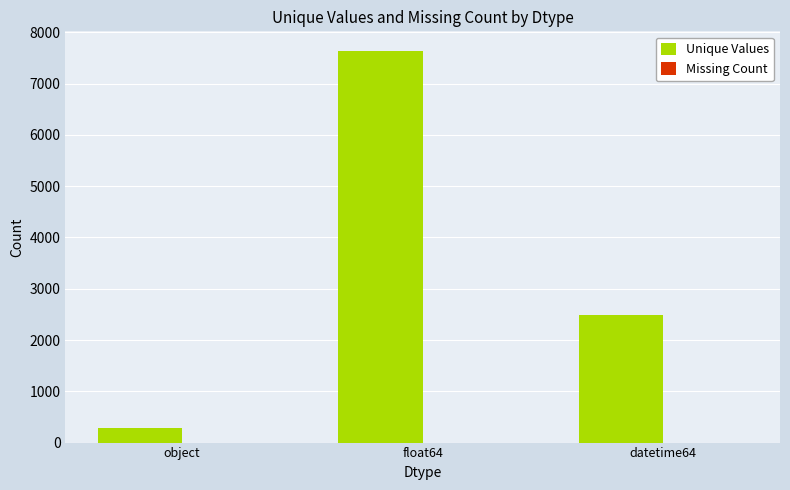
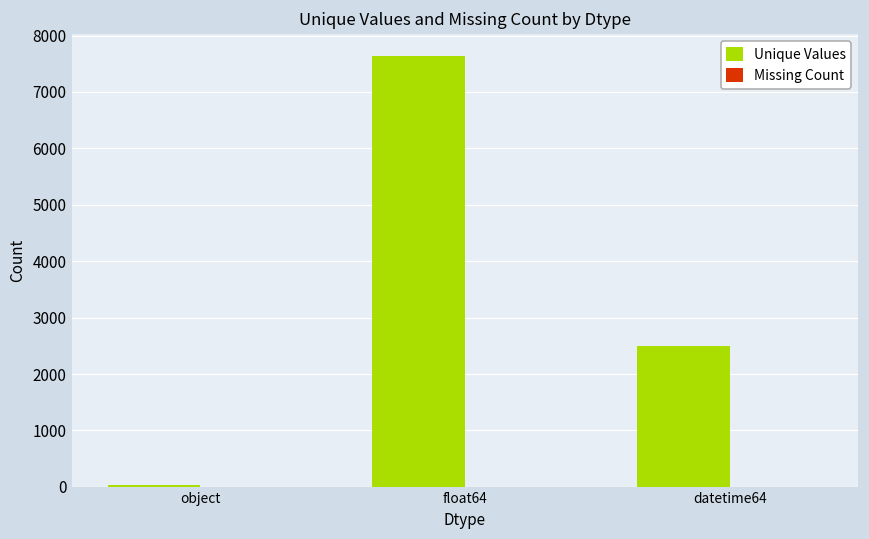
Unique Values, object: 300 -> 0
